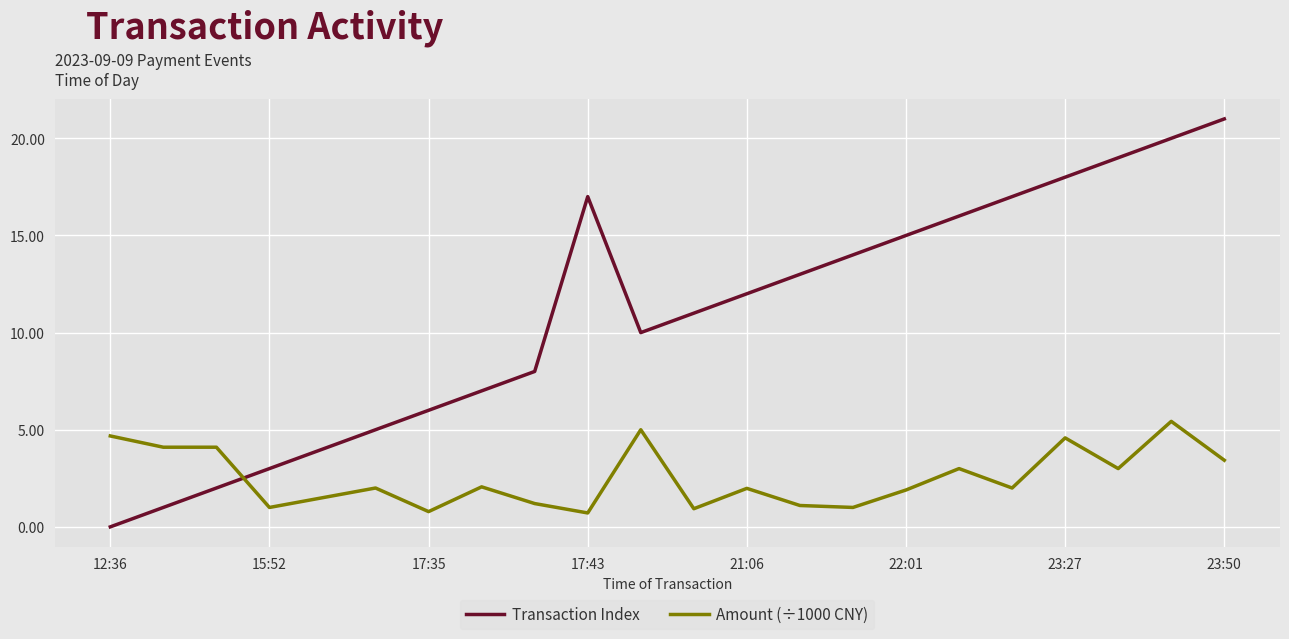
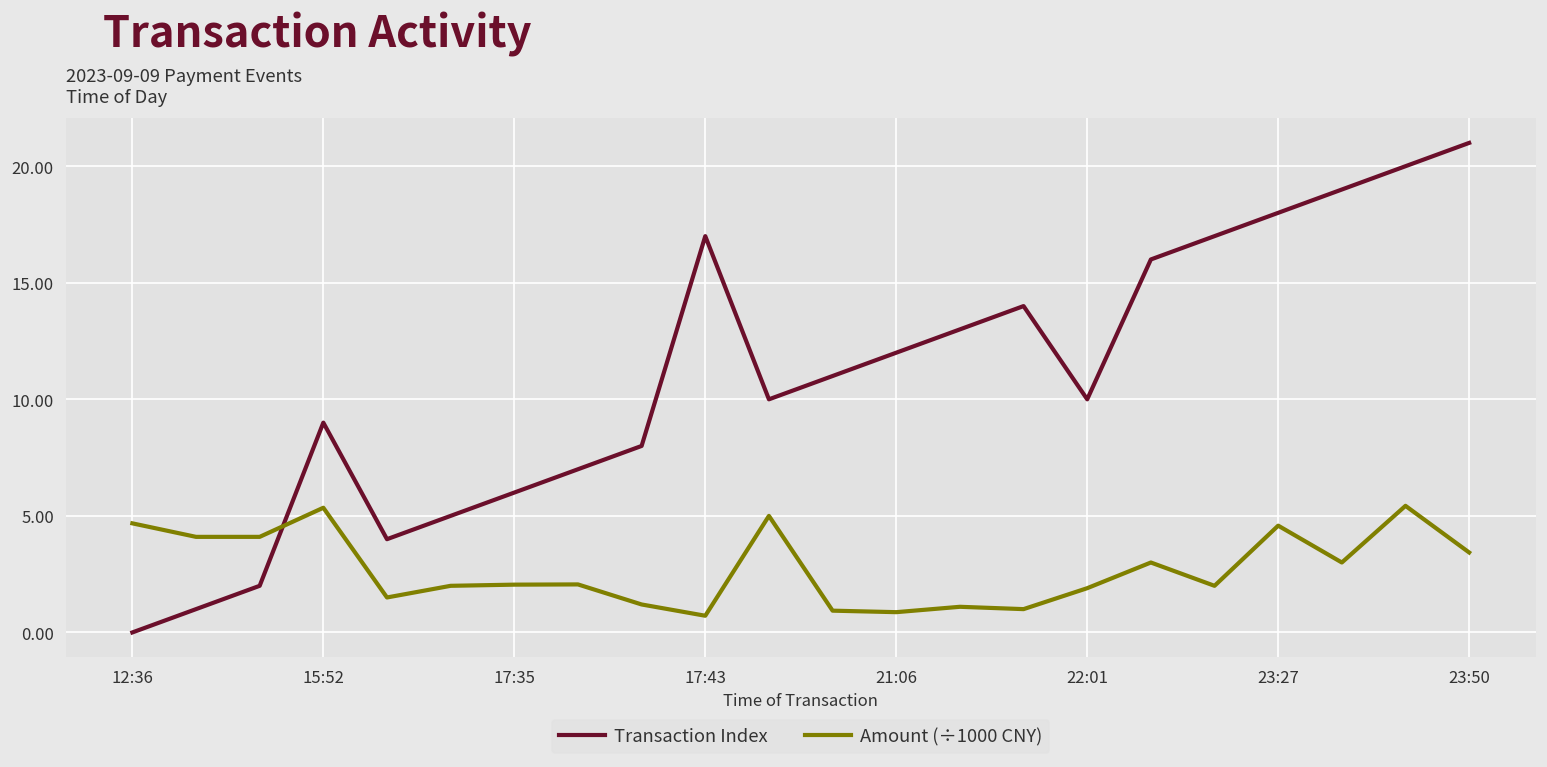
Transaction Index, 15:52: 3 -> 9
Amount (÷1000 CNY), 15:52: 1.0 -> 5.3
Amount (÷1000 CNY), 17:35: 0.8 -> 2.1
Amount (÷1000 CNY), 21:06: 2.0 -> 0.9
Transaction Index, 22:01: 15 -> 10
